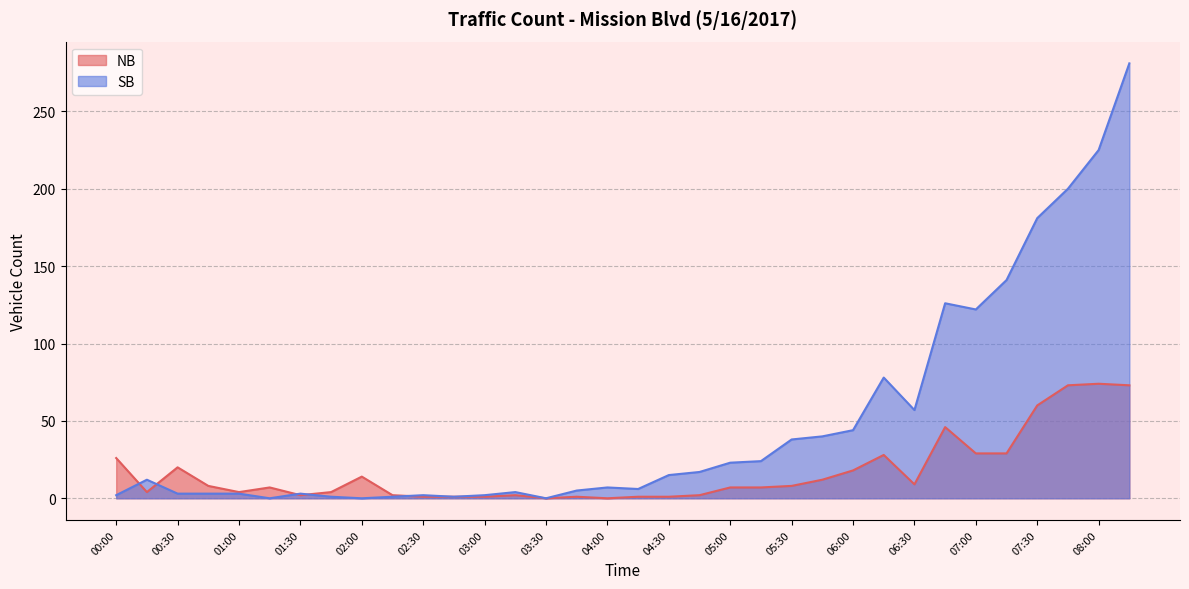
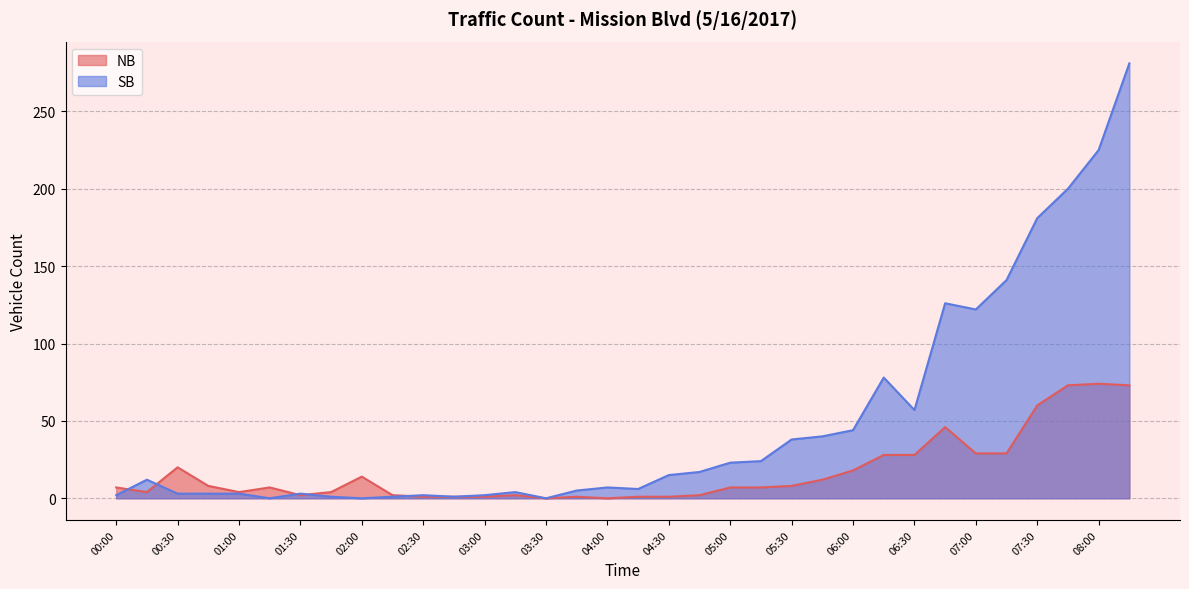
NB, 00:00: 26 -> 7
NB, 06:30: 9 -> 28
